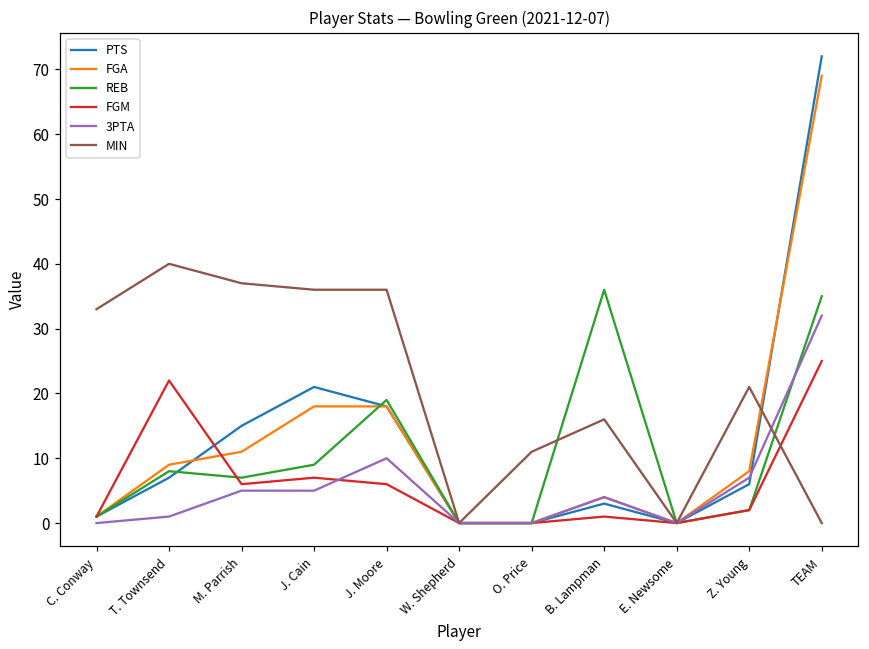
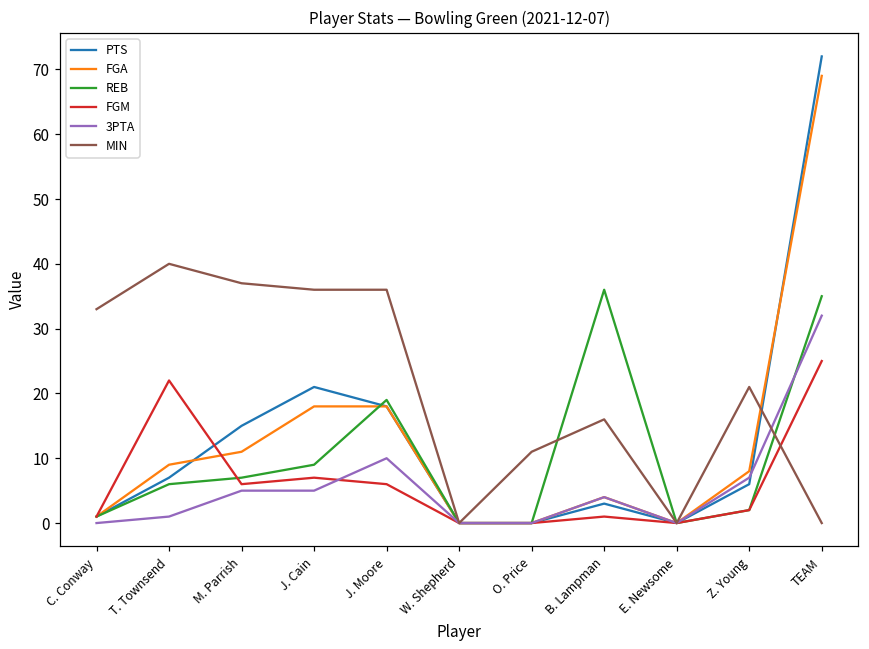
REB, T. Townsend: 8 -> 6
